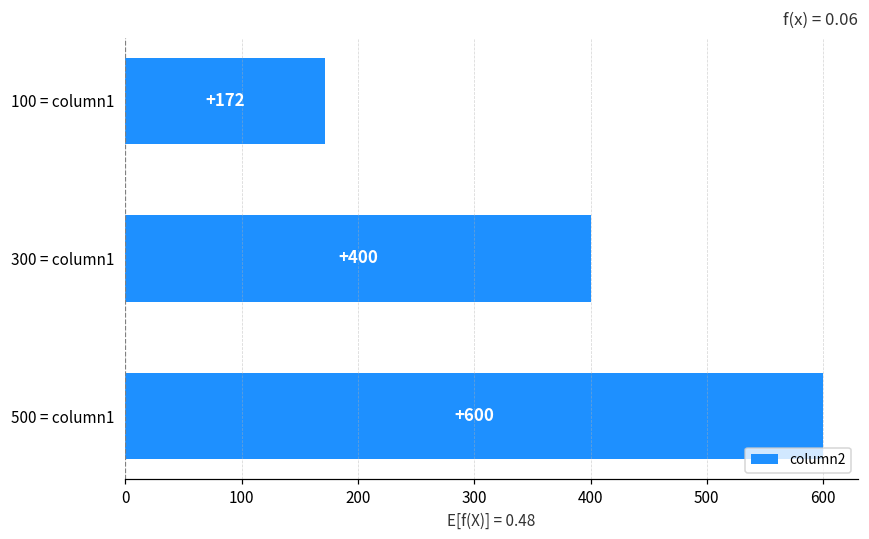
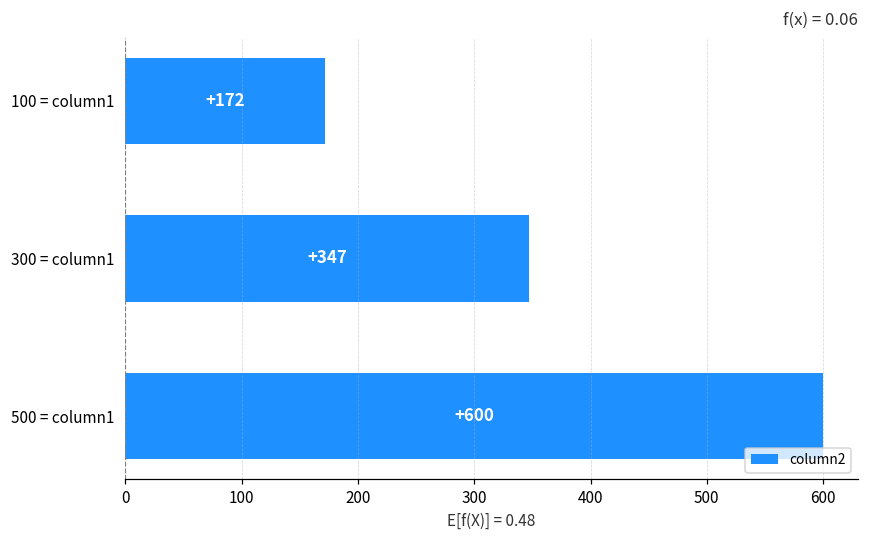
300 = column1: +400 -> +347
